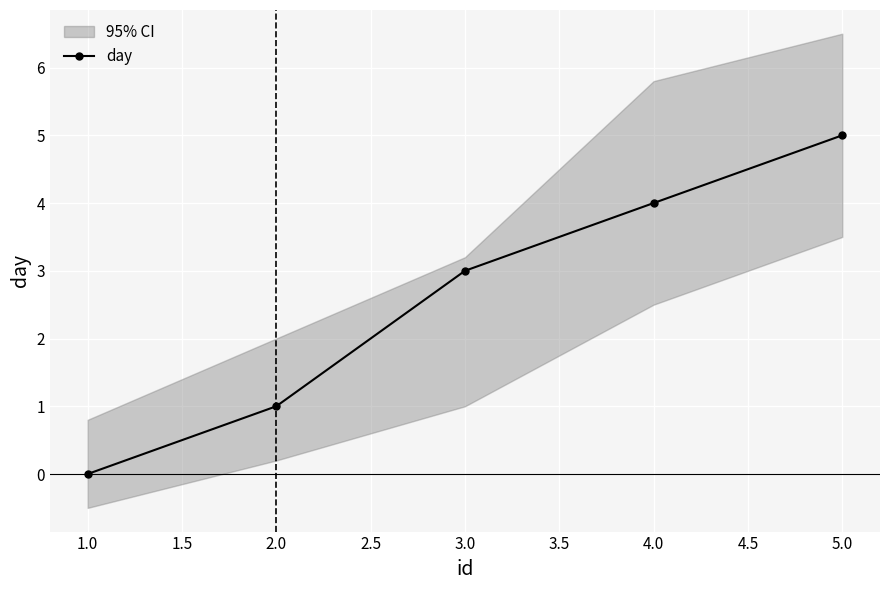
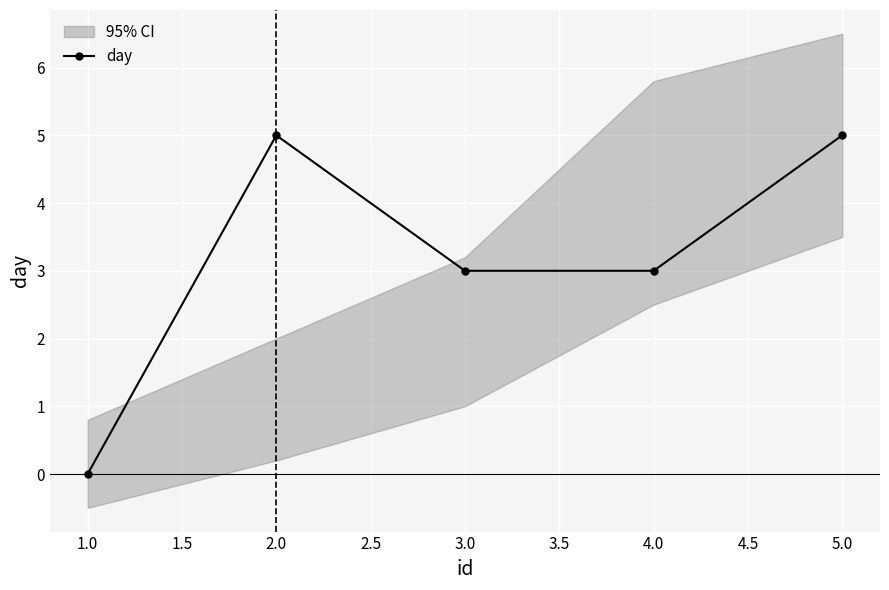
day, 2.0: 1 -> 5
day, 4.0: 4 -> 3
